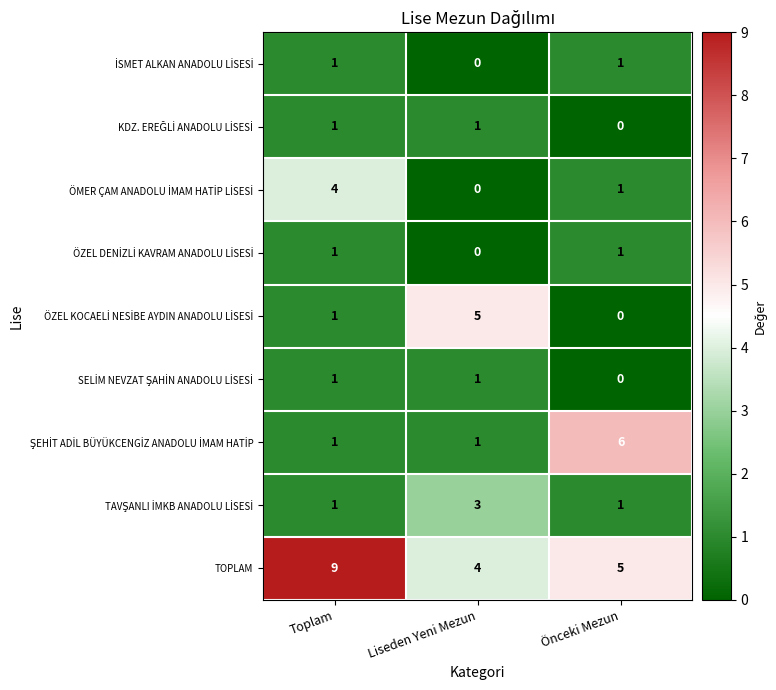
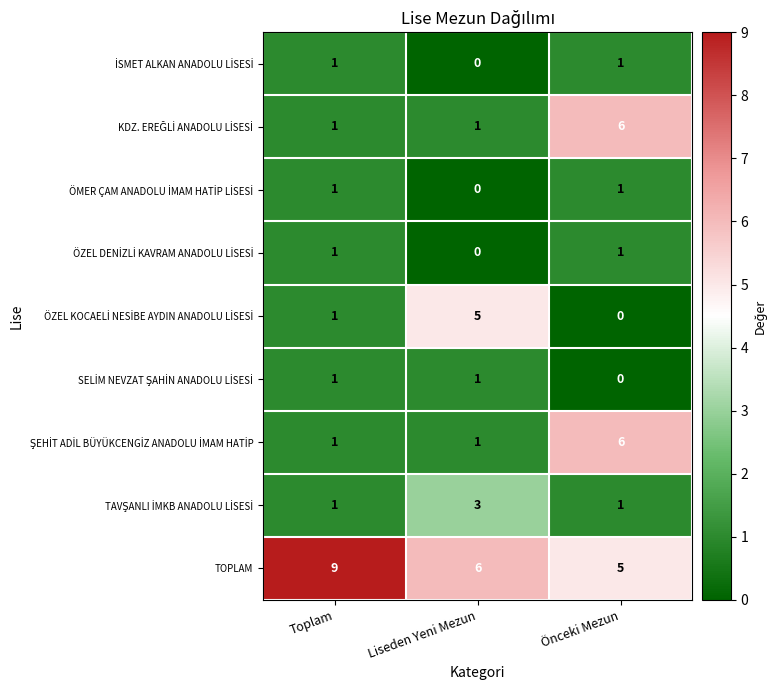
KDZ. EREĞLİ ANADOLU LİSESİ, Önceki Mezun: 0 -> 6
ÖMER ÇAM ANADOLU İMAM HATİP LİSESİ, Toplam: 4 -> 1
TOPLAM, Liseden Yeni Mezun: 4 -> 6
